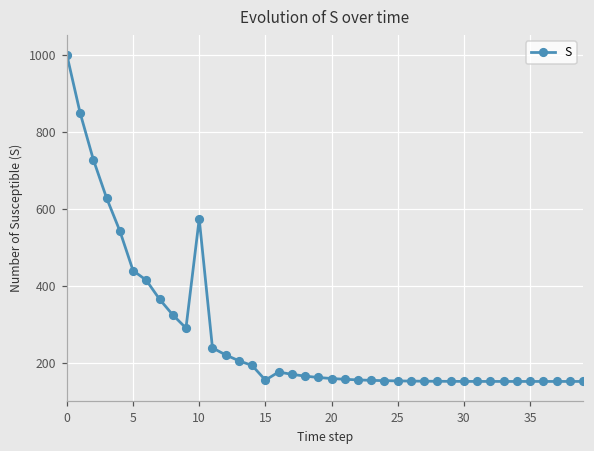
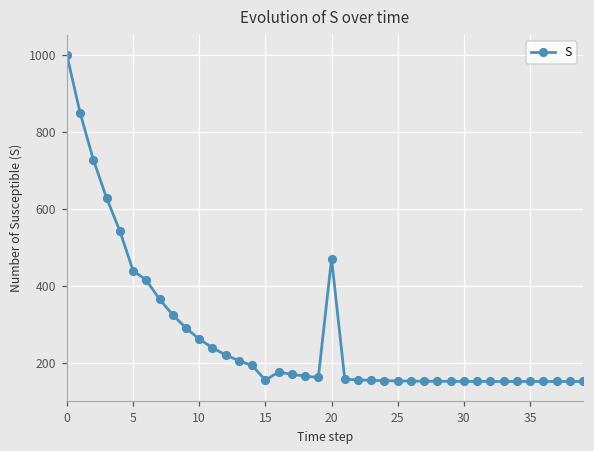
10: 570 -> 260
20: 160 -> 470
